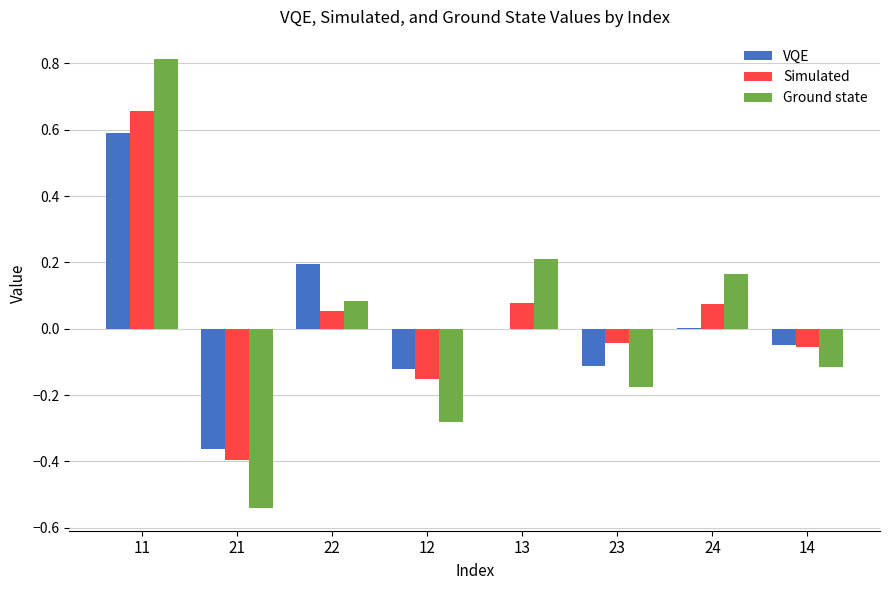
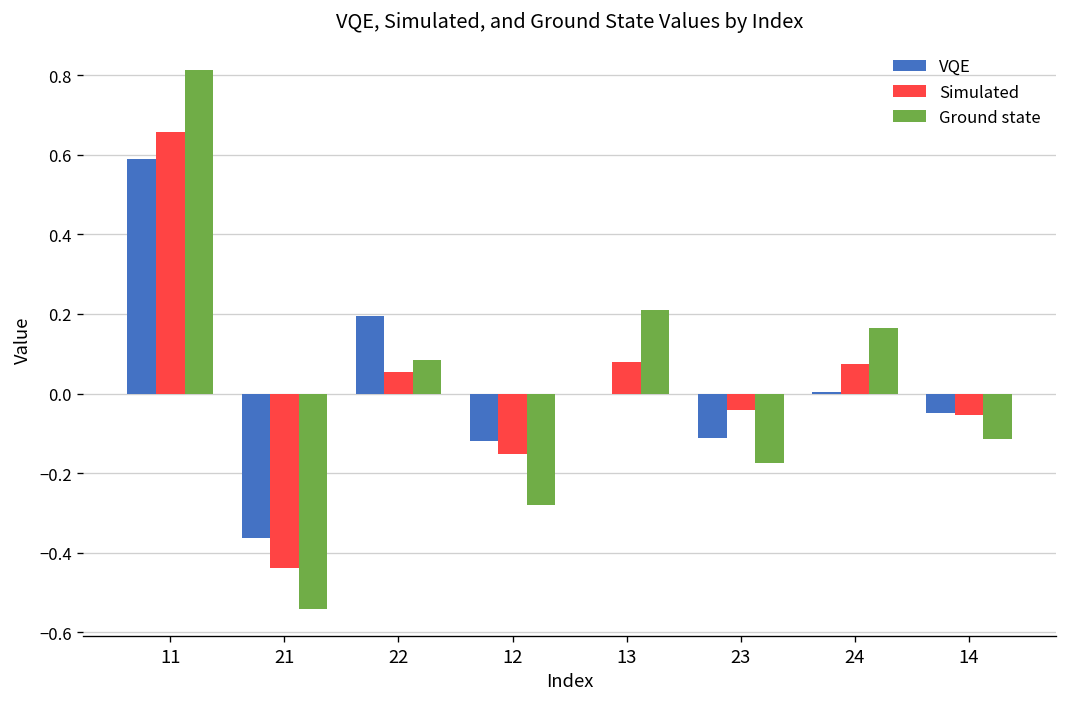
Simulated, 21: -0.40 -> -0.44
